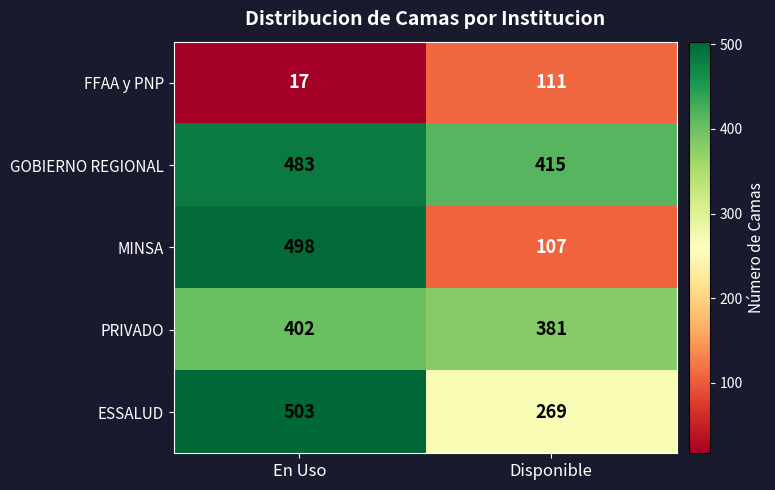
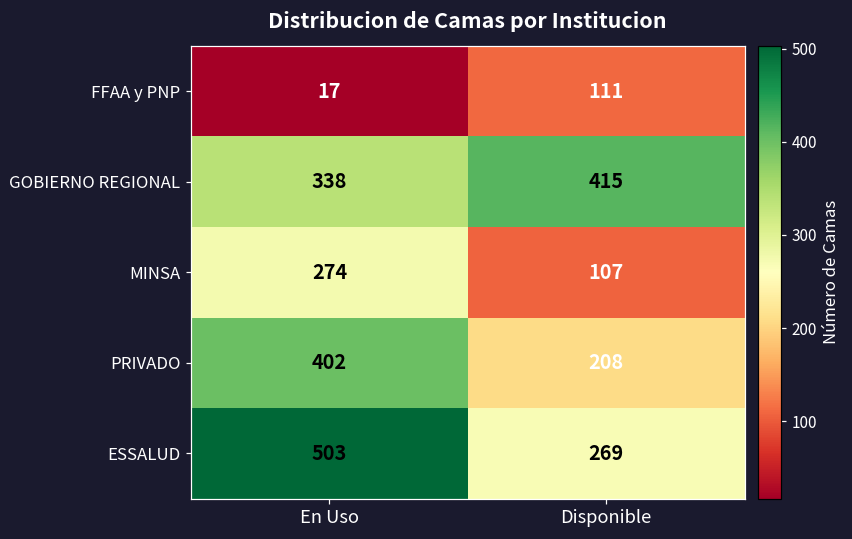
GOBIERNO REGIONAL, En Uso: 483 -> 338
MINSA, En Uso: 498 -> 274
PRIVADO, Disponible: 381 -> 208
